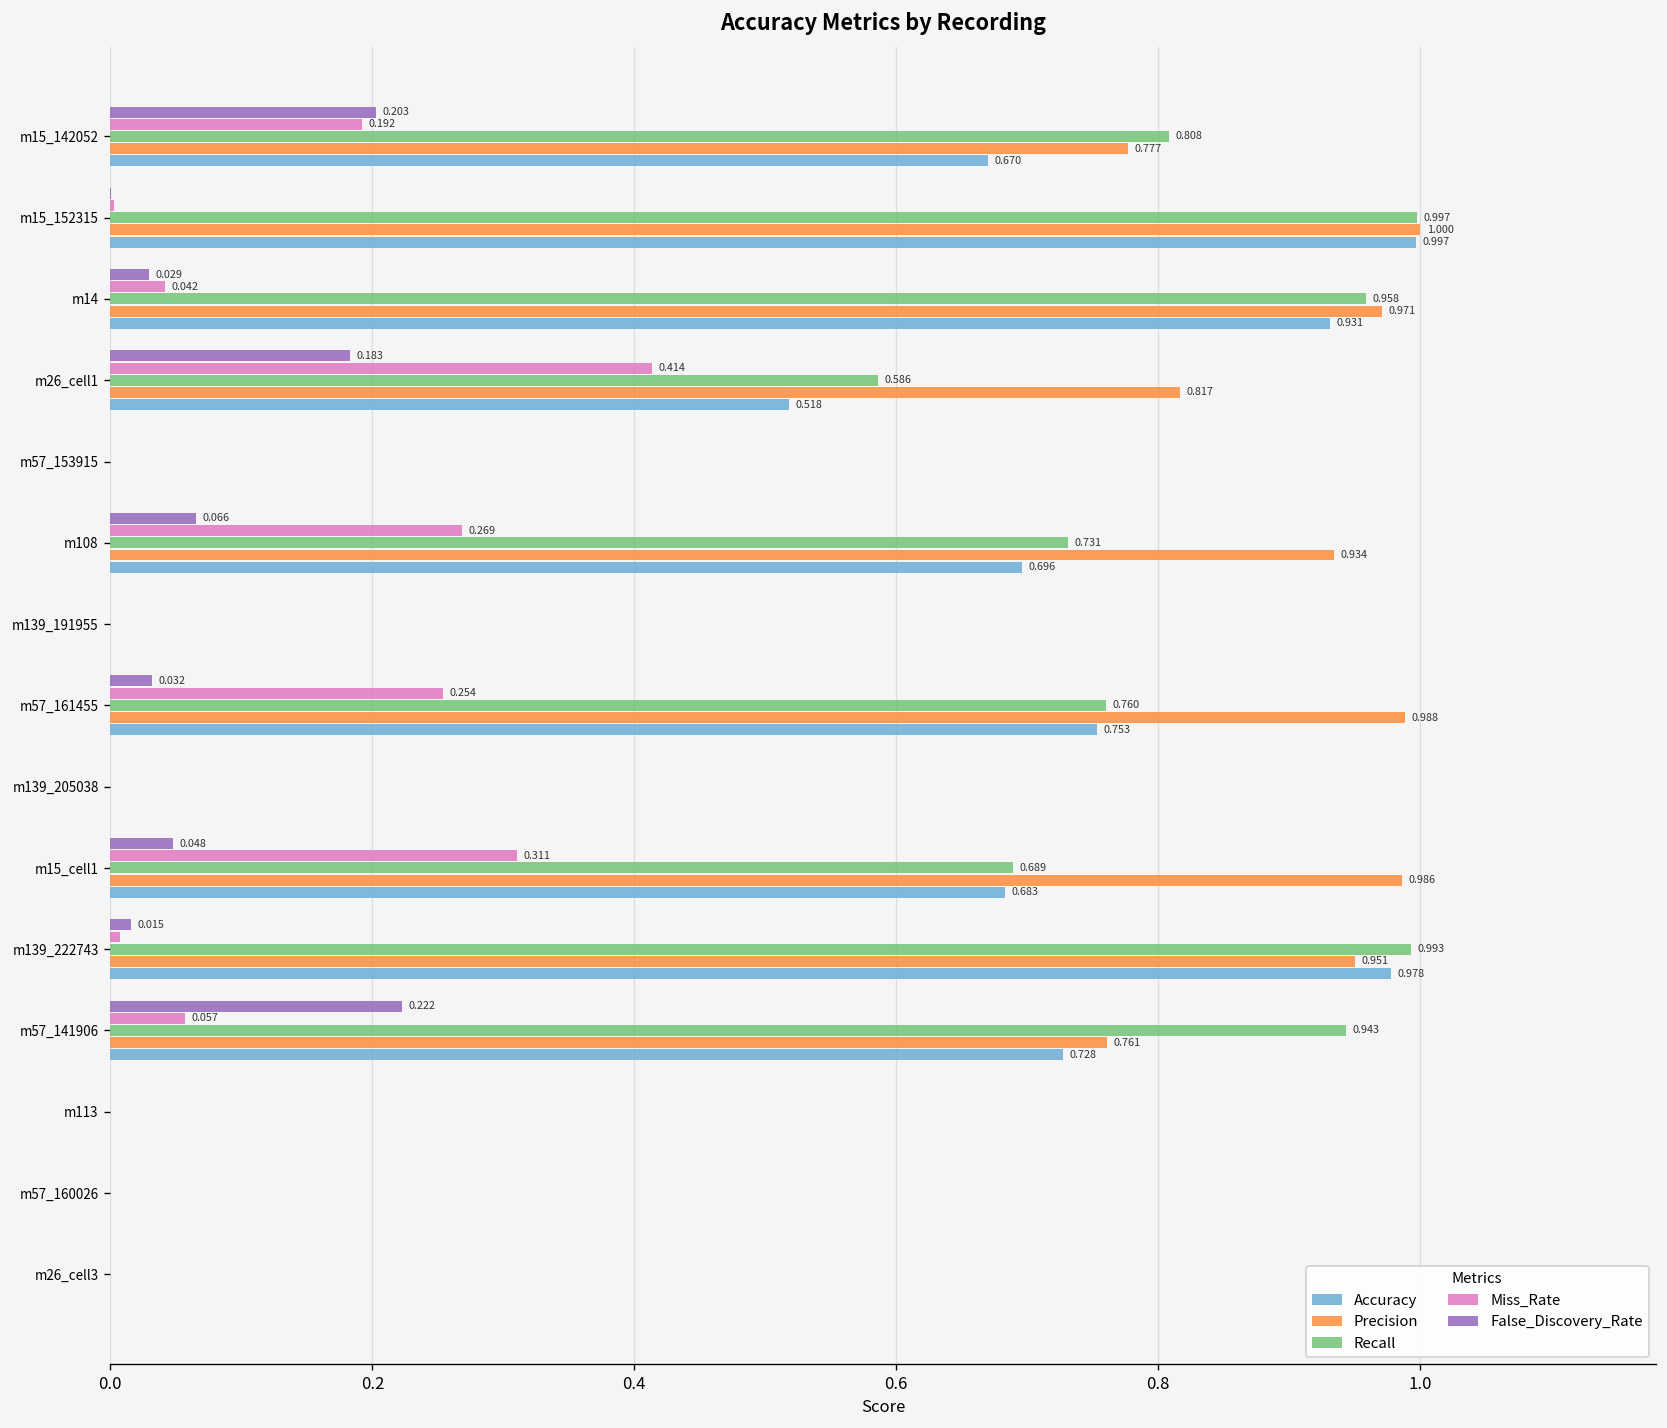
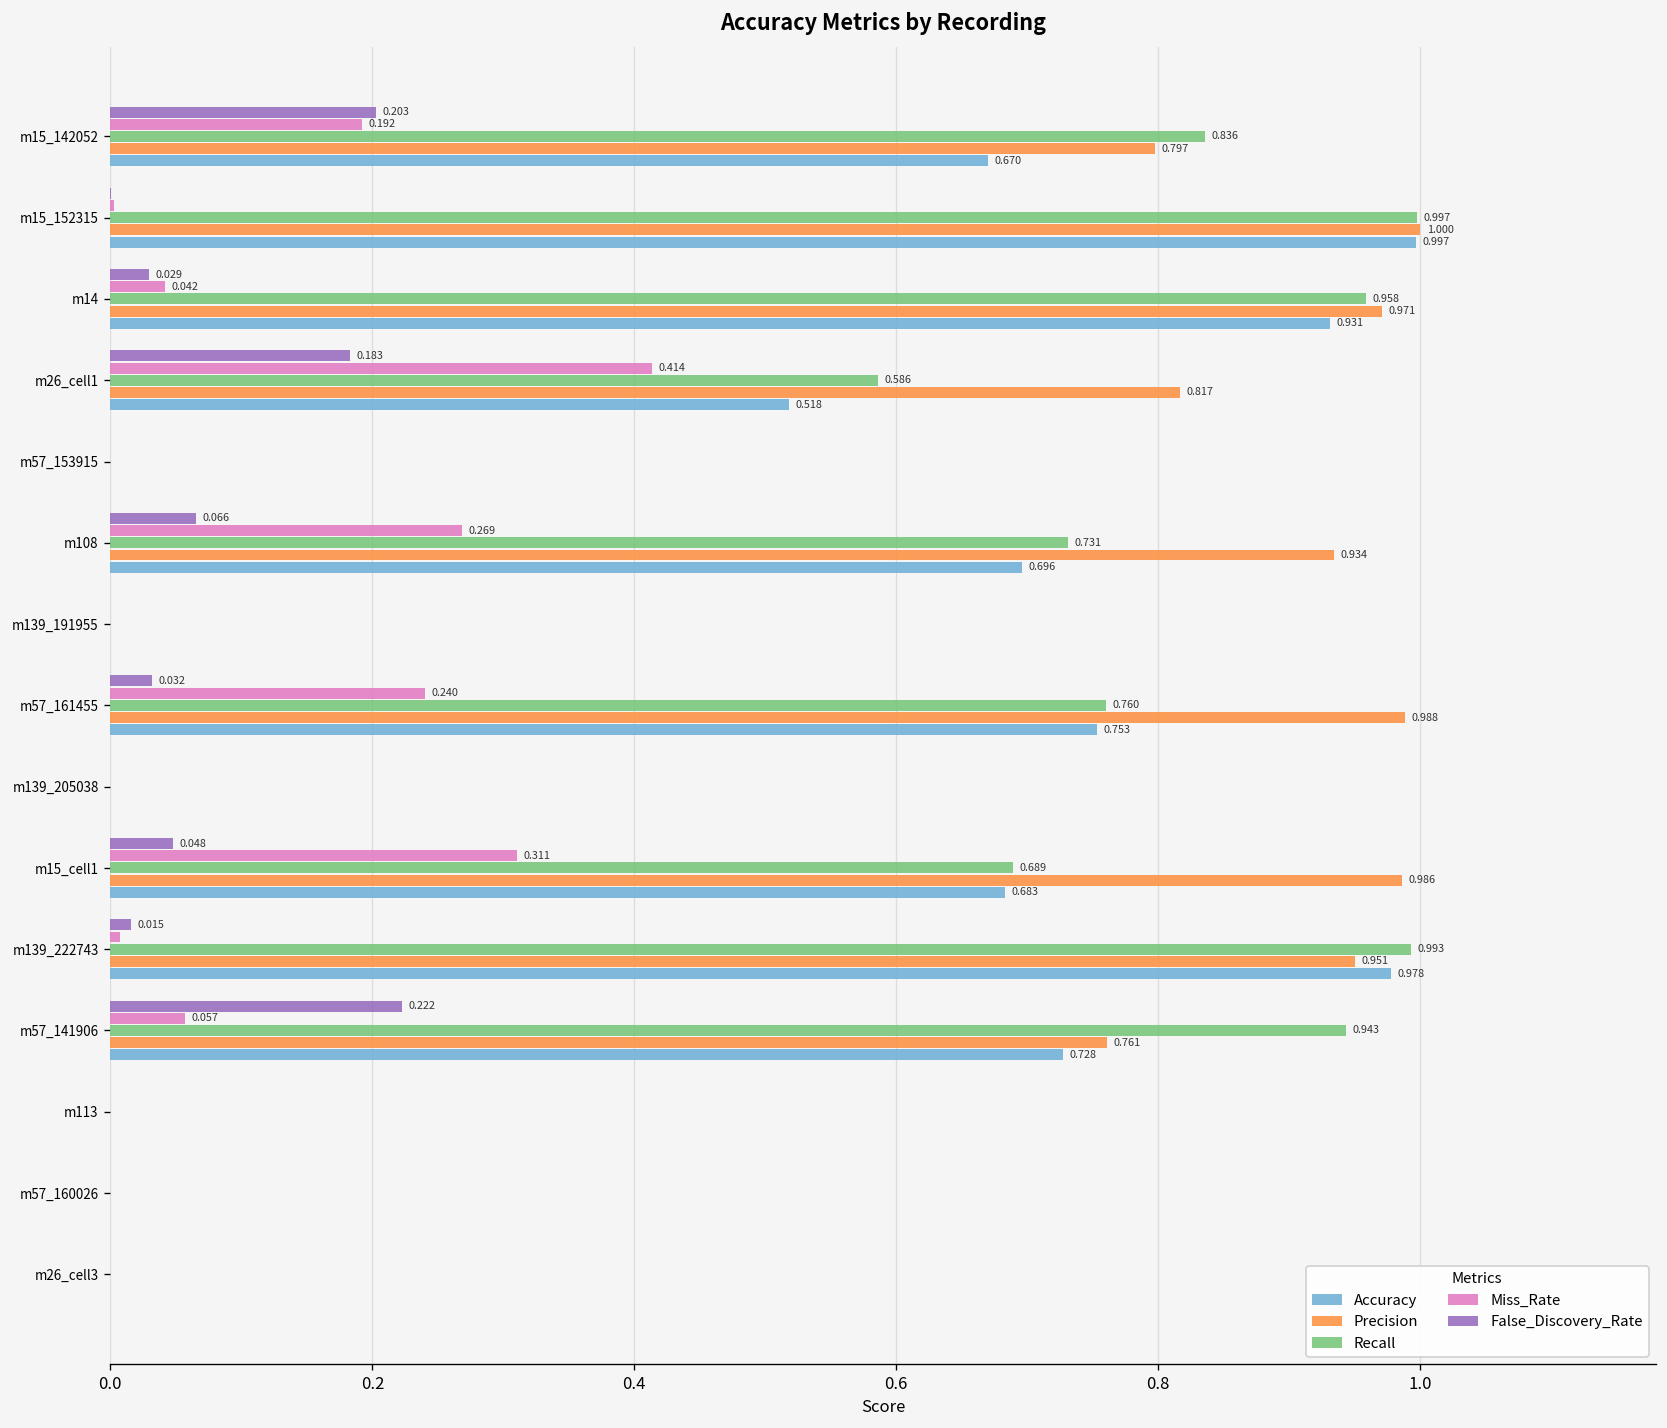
Recall, m15_142052: 0.808 -> 0.836
Precision, m15_142052: 0.777 -> 0.797
Miss_Rate, m57_161455: 0.254 -> 0.240
